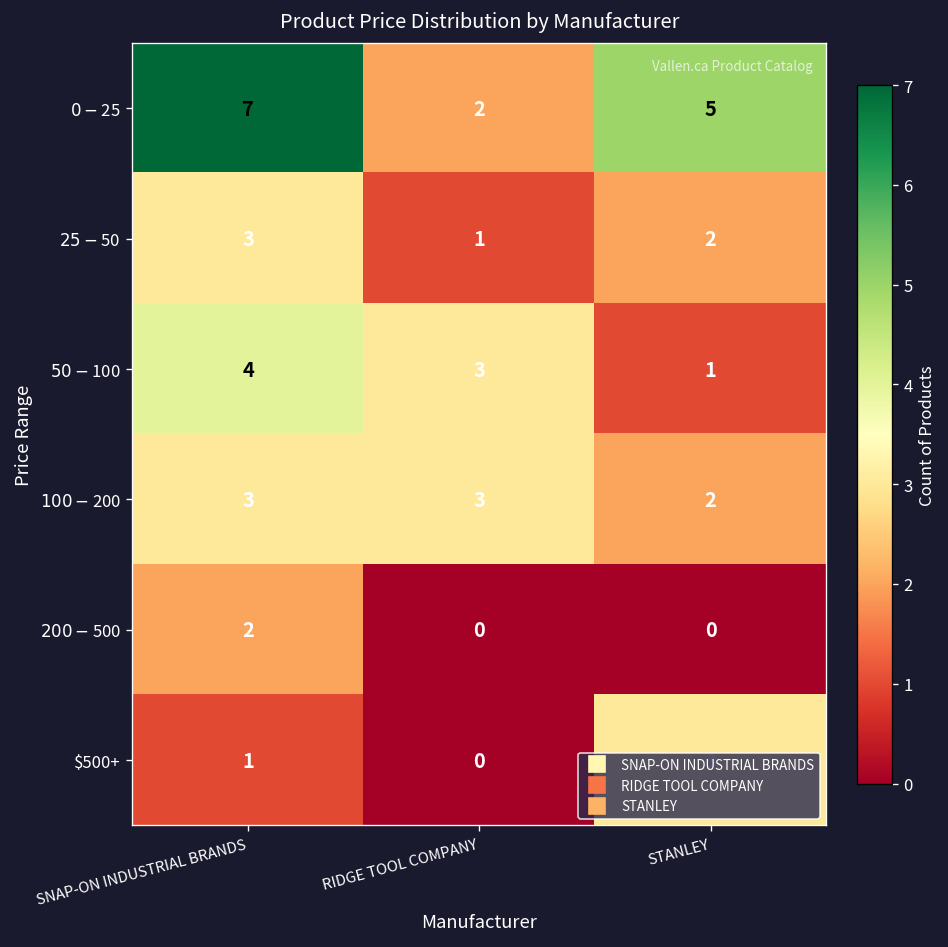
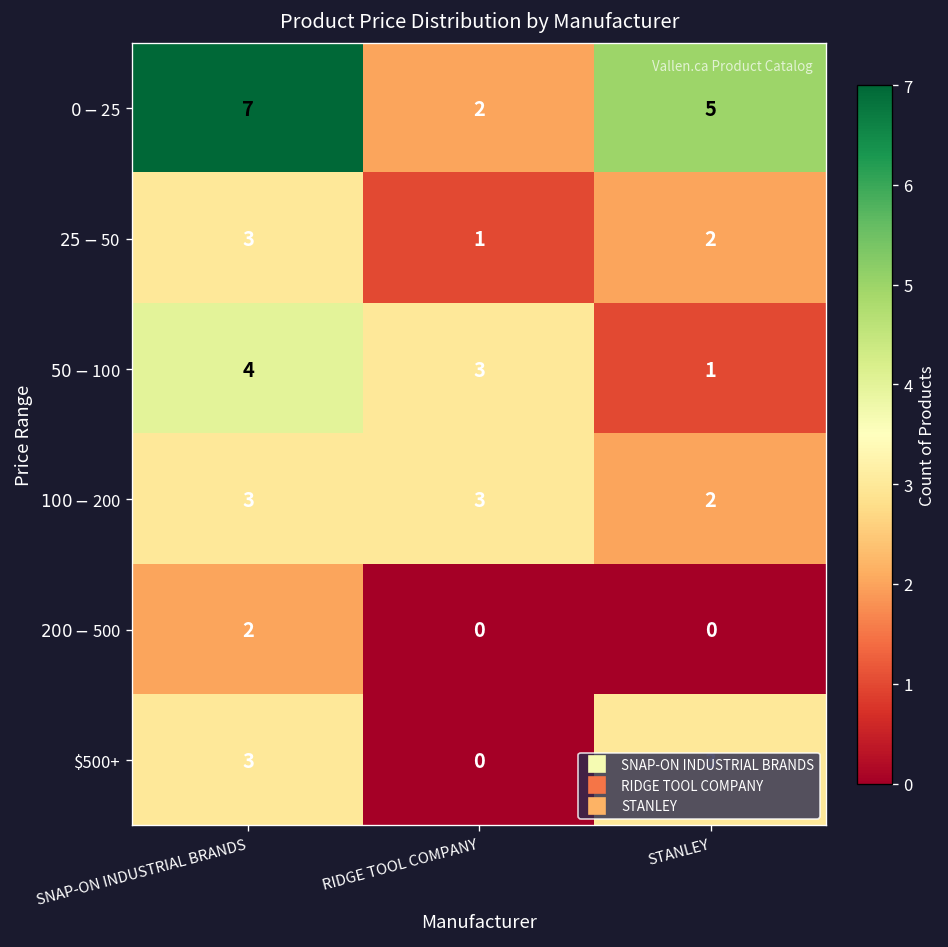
$500+, SNAP-ON INDUSTRIAL BRANDS: 1 -> 3
